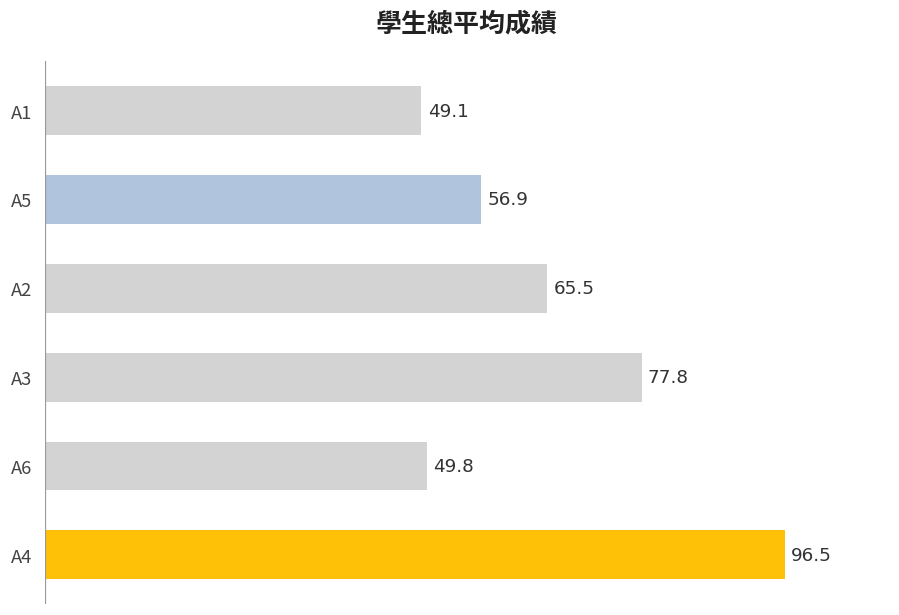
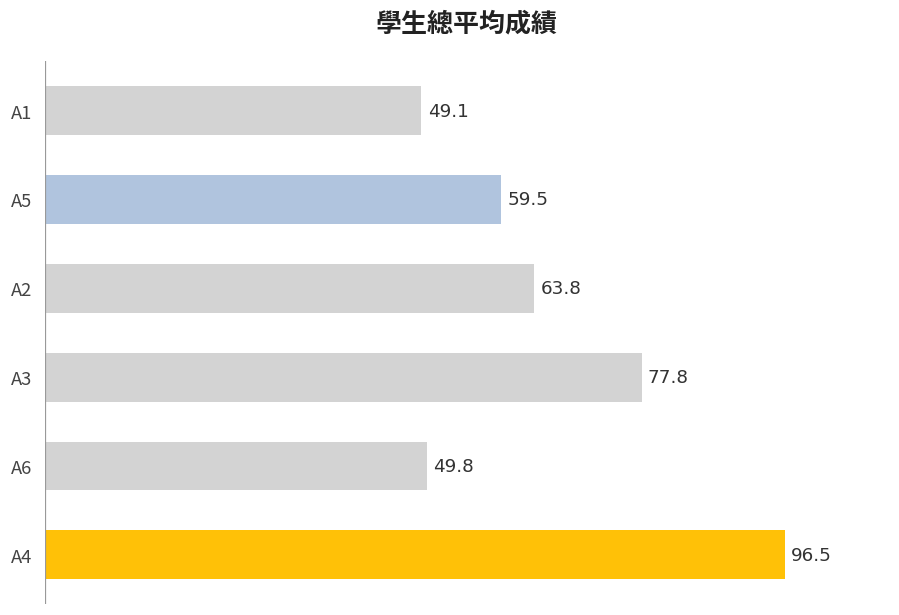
A5: 56.9 -> 59.5
A2: 65.5 -> 63.8
